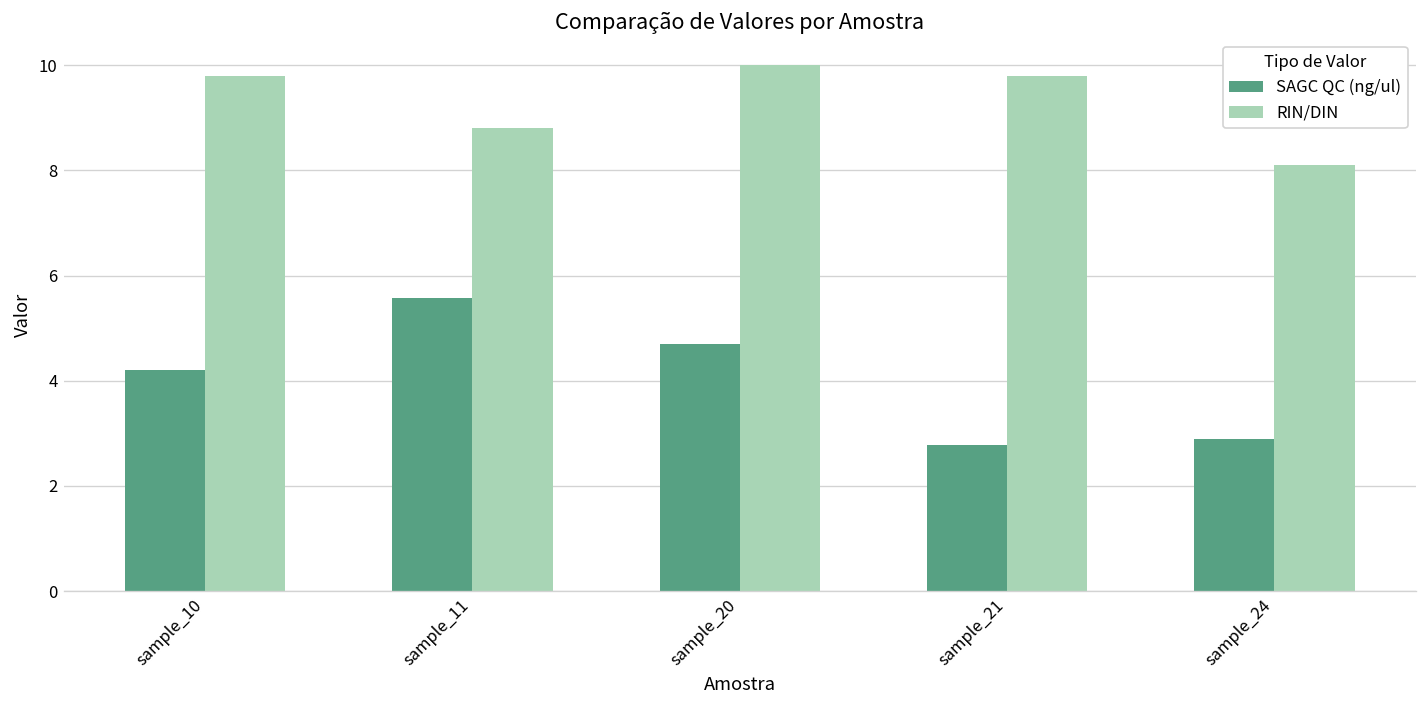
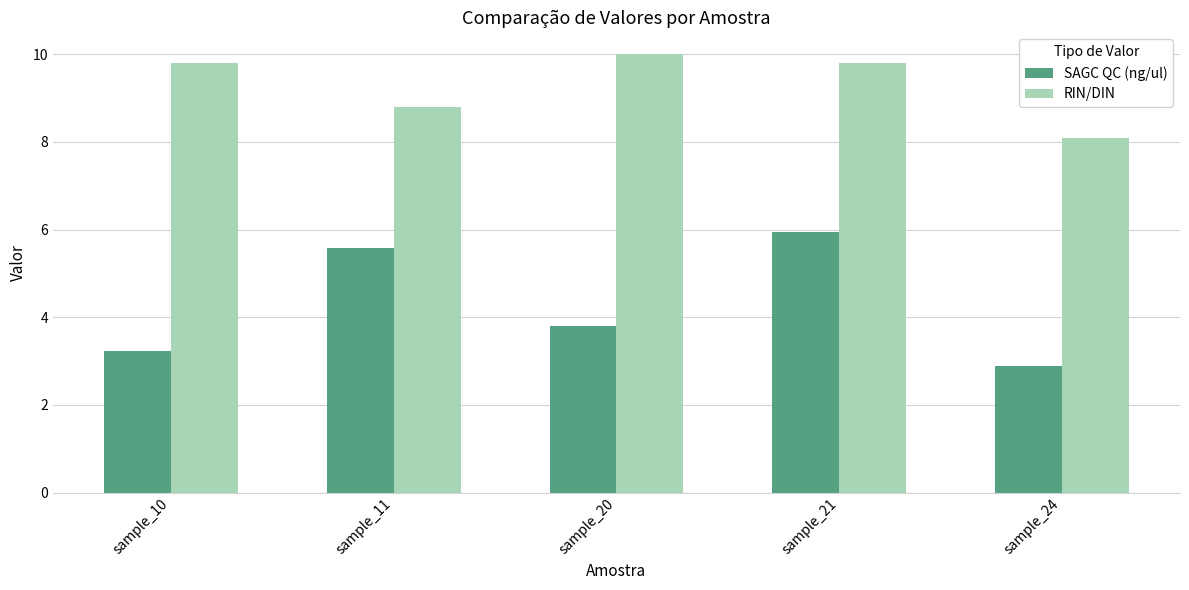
SAGC QC (ng/ul), sample_10: 4.2 -> 3.2
SAGC QC (ng/ul), sample_20: 4.7 -> 3.8
SAGC QC (ng/ul), sample_21: 2.8 -> 6.0
